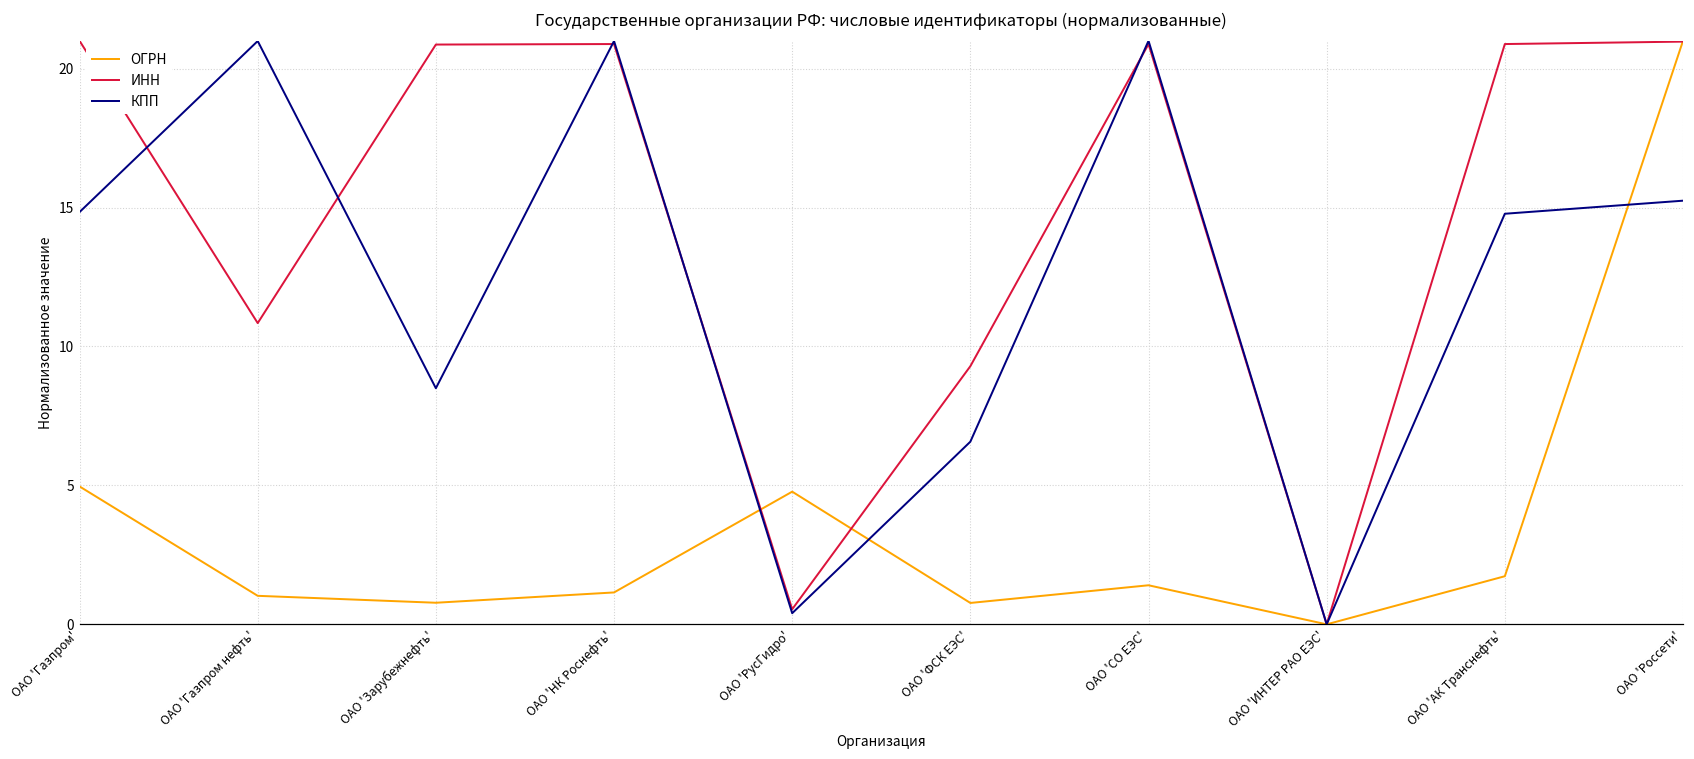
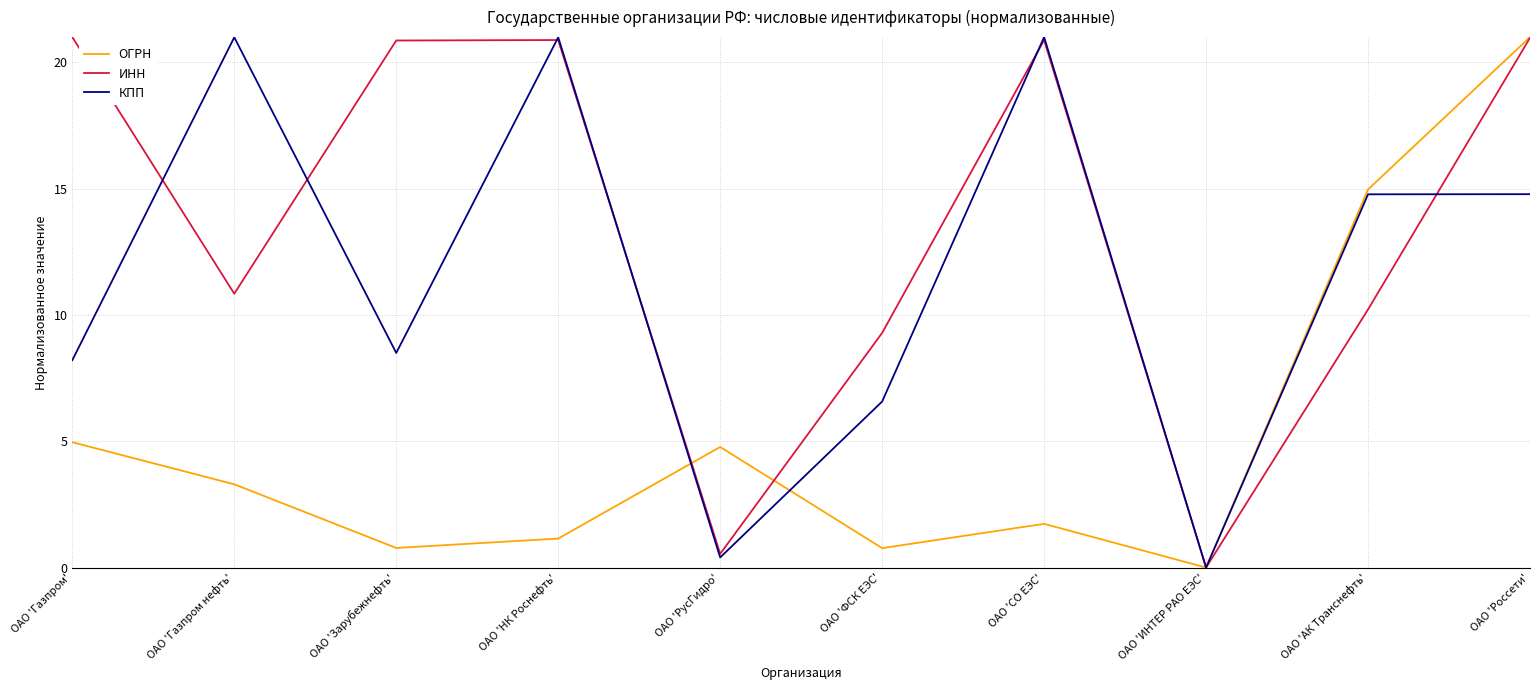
КПП, ОАО 'Газпром': 14.8 -> 8.2
ОГРН, ОАО 'Газпром нефть': 1.0 -> 3.3
ОГРН, ОАО 'СО ЕЭС': 1.4 -> 1.7
ОГРН, ОАО 'АК Транснефть': 1.7 -> 15.0
ИНН, ОАО 'АК Транснефть': 20.9 -> 10.2
КПП, ОАО 'Россети': 15.2 -> 14.8
